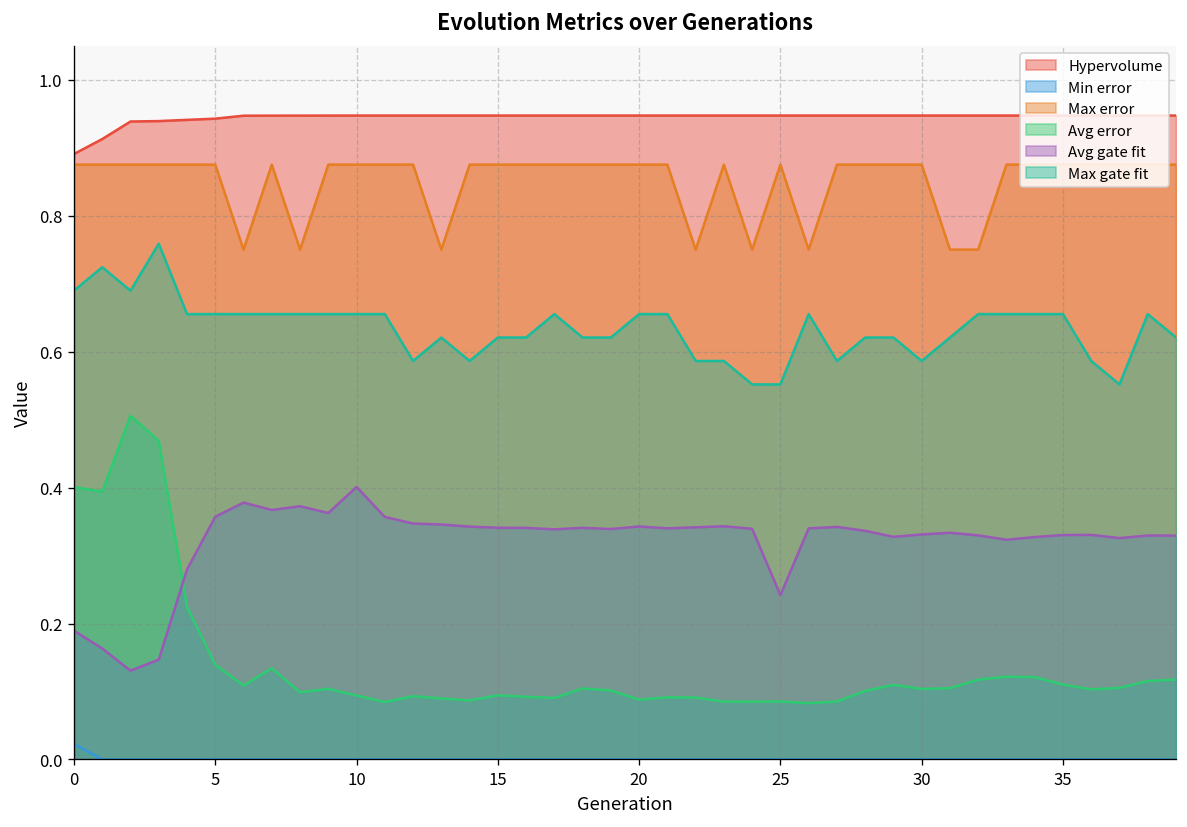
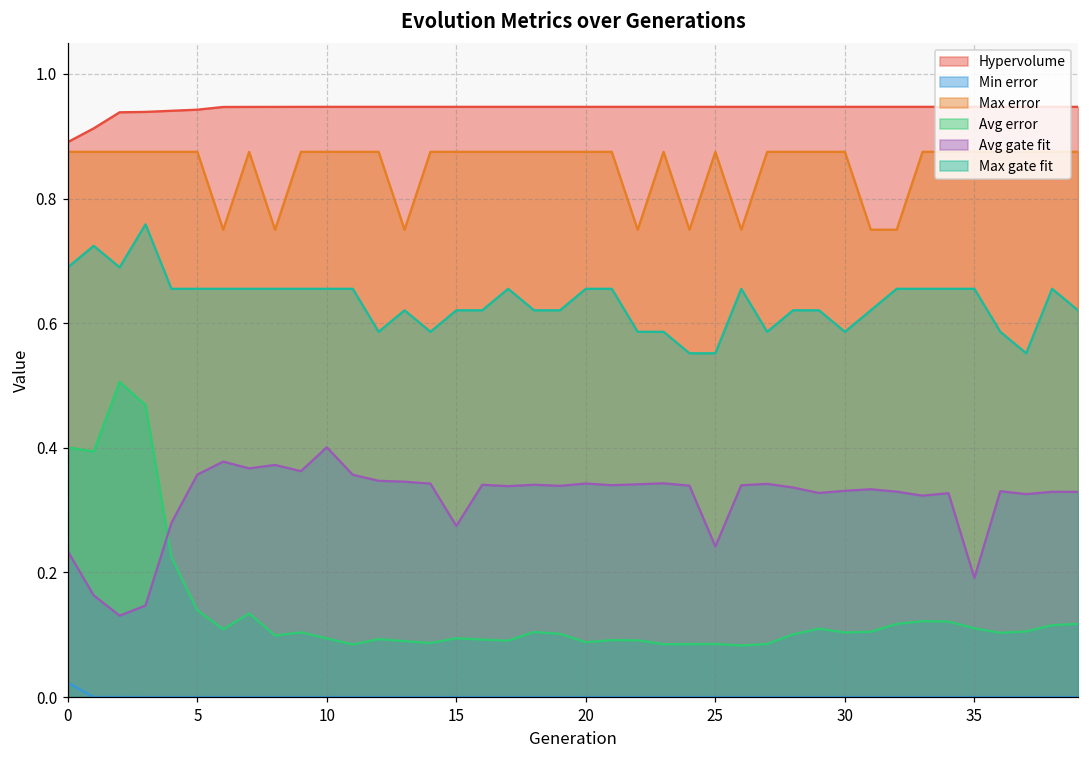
Avg gate fit, 0: 0.19 -> 0.23
Avg gate fit, 15: 0.34 -> 0.27
Avg gate fit, 35: 0.33 -> 0.19
